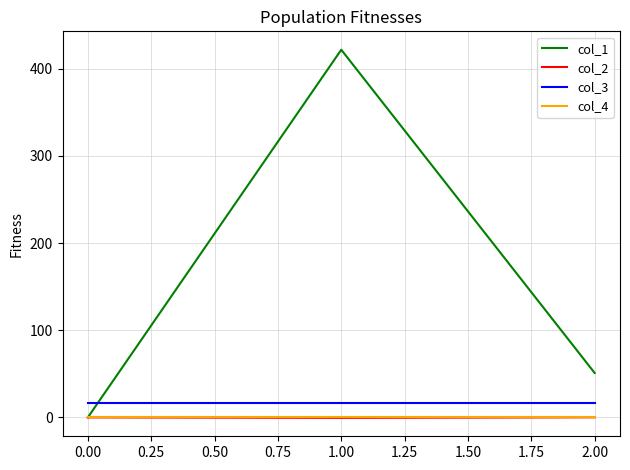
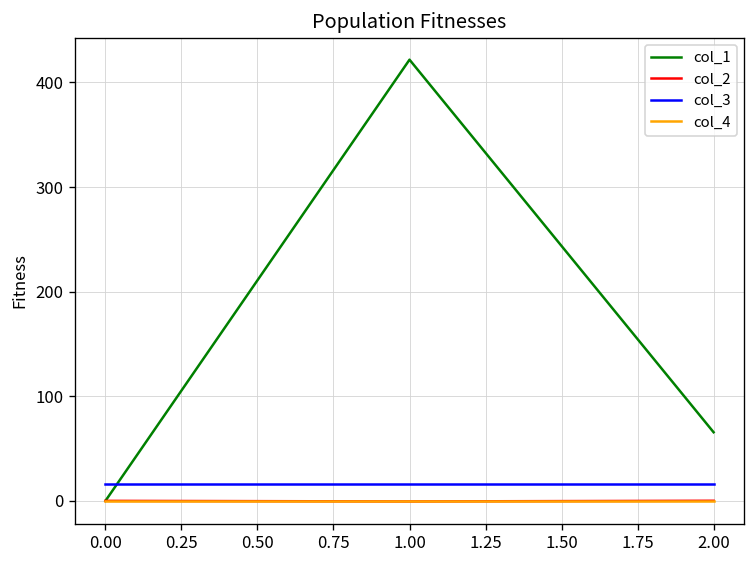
col_1, 2.00: 50 -> 70
